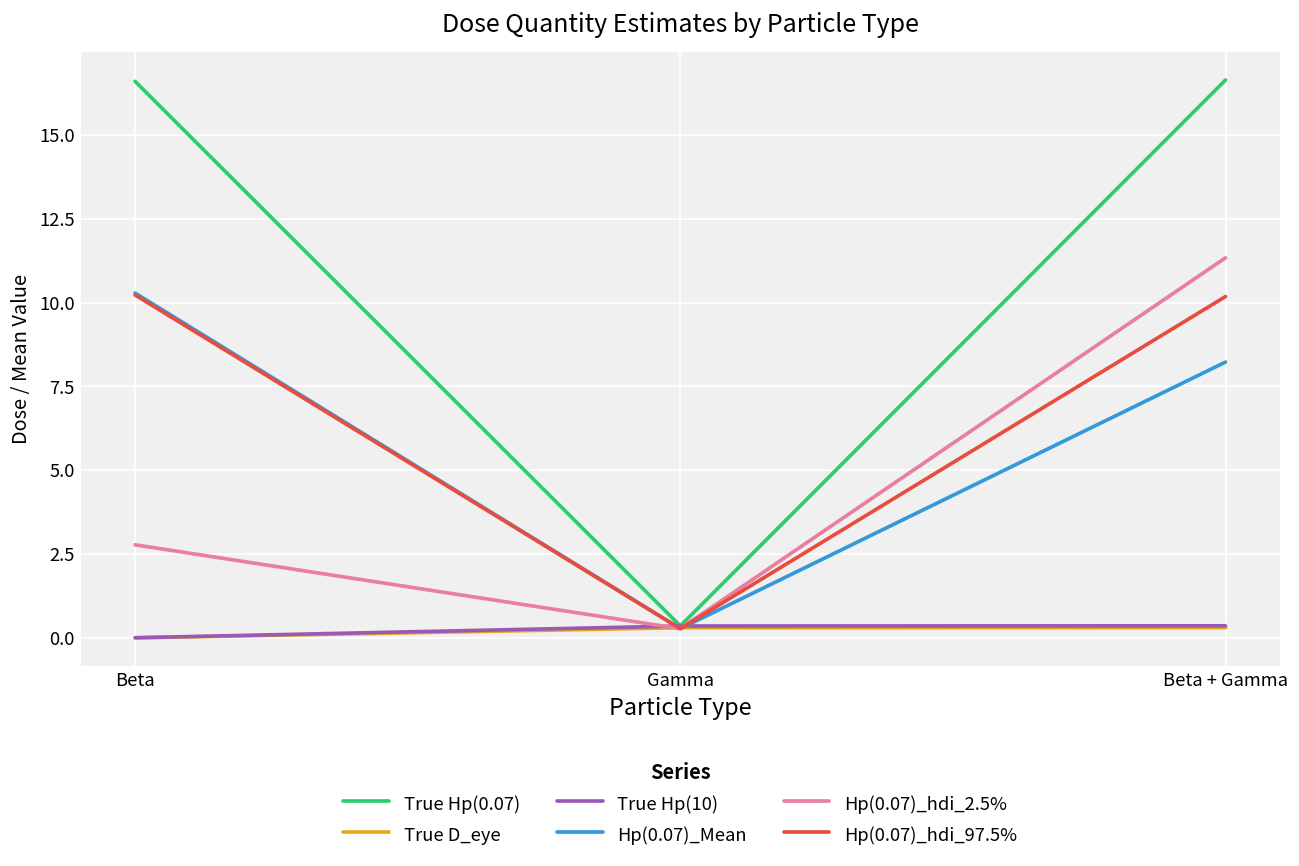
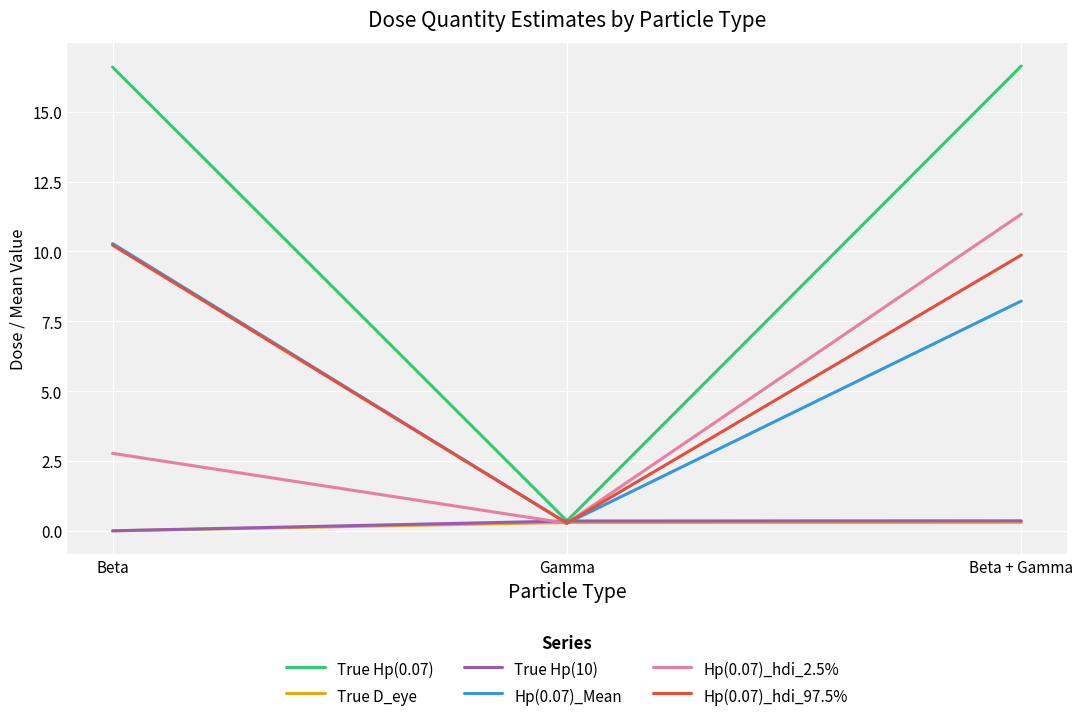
Hp(0.07)_hdi_97.5%, Beta + Gamma: 10.2 -> 9.9
